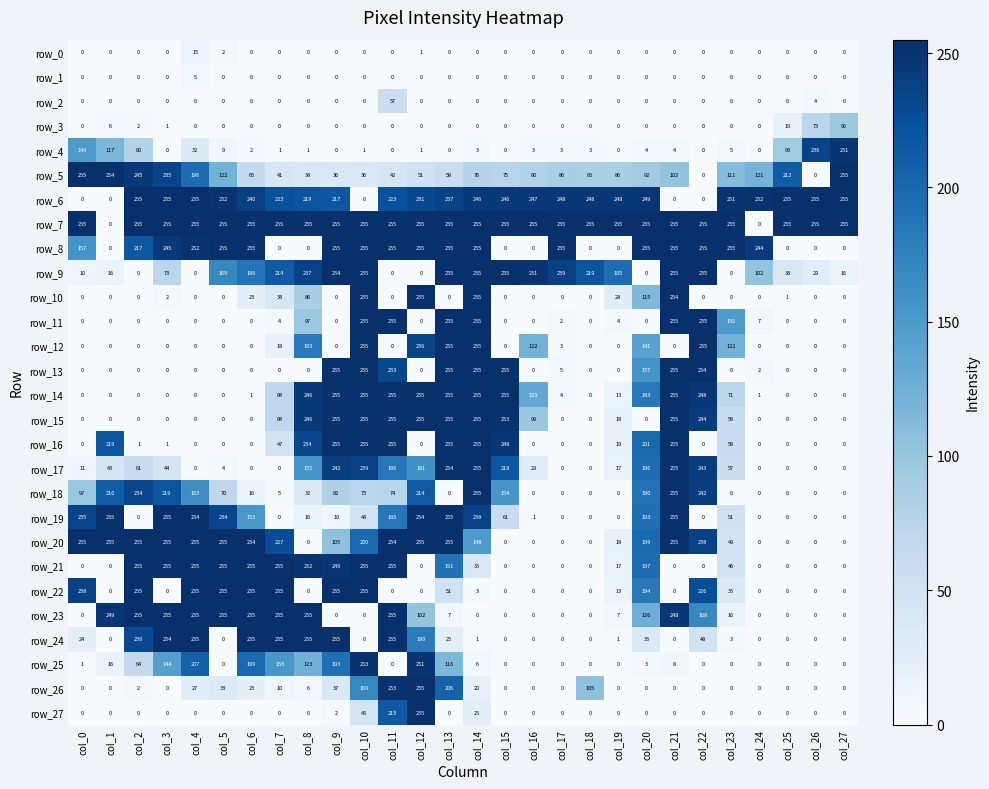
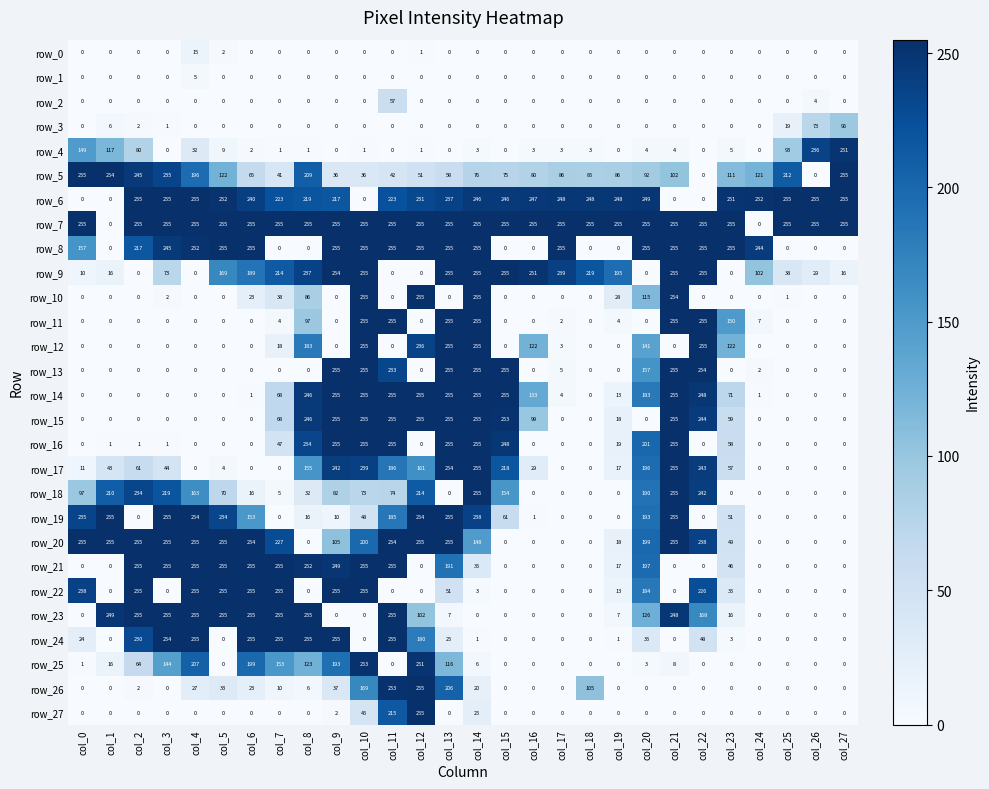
row_5, col_8: 38 -> 209
row_16, col_1: 219 -> 1
